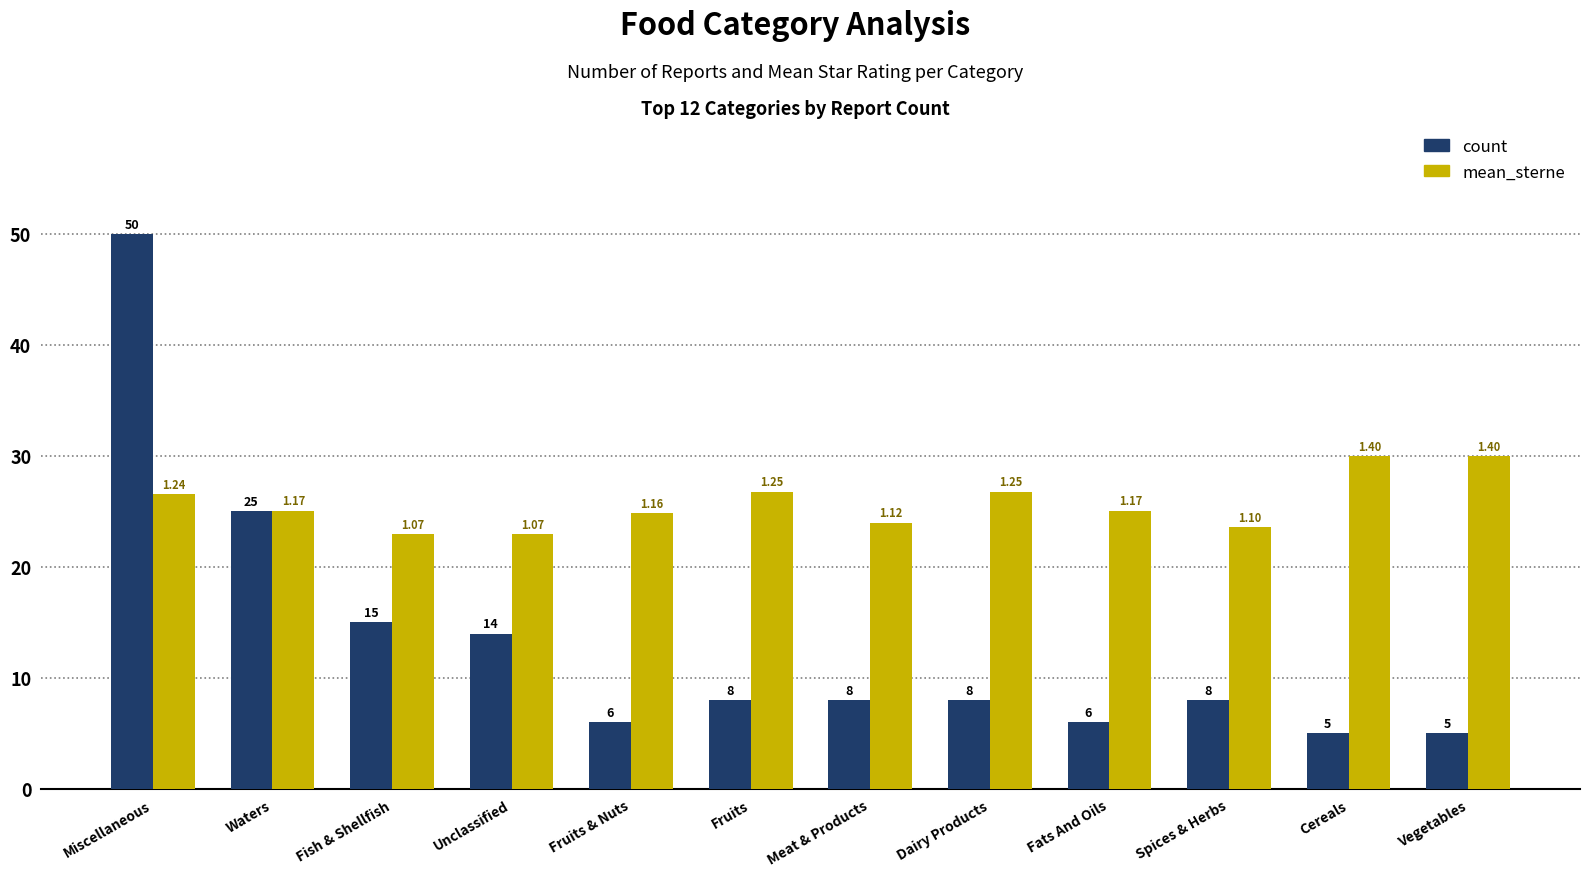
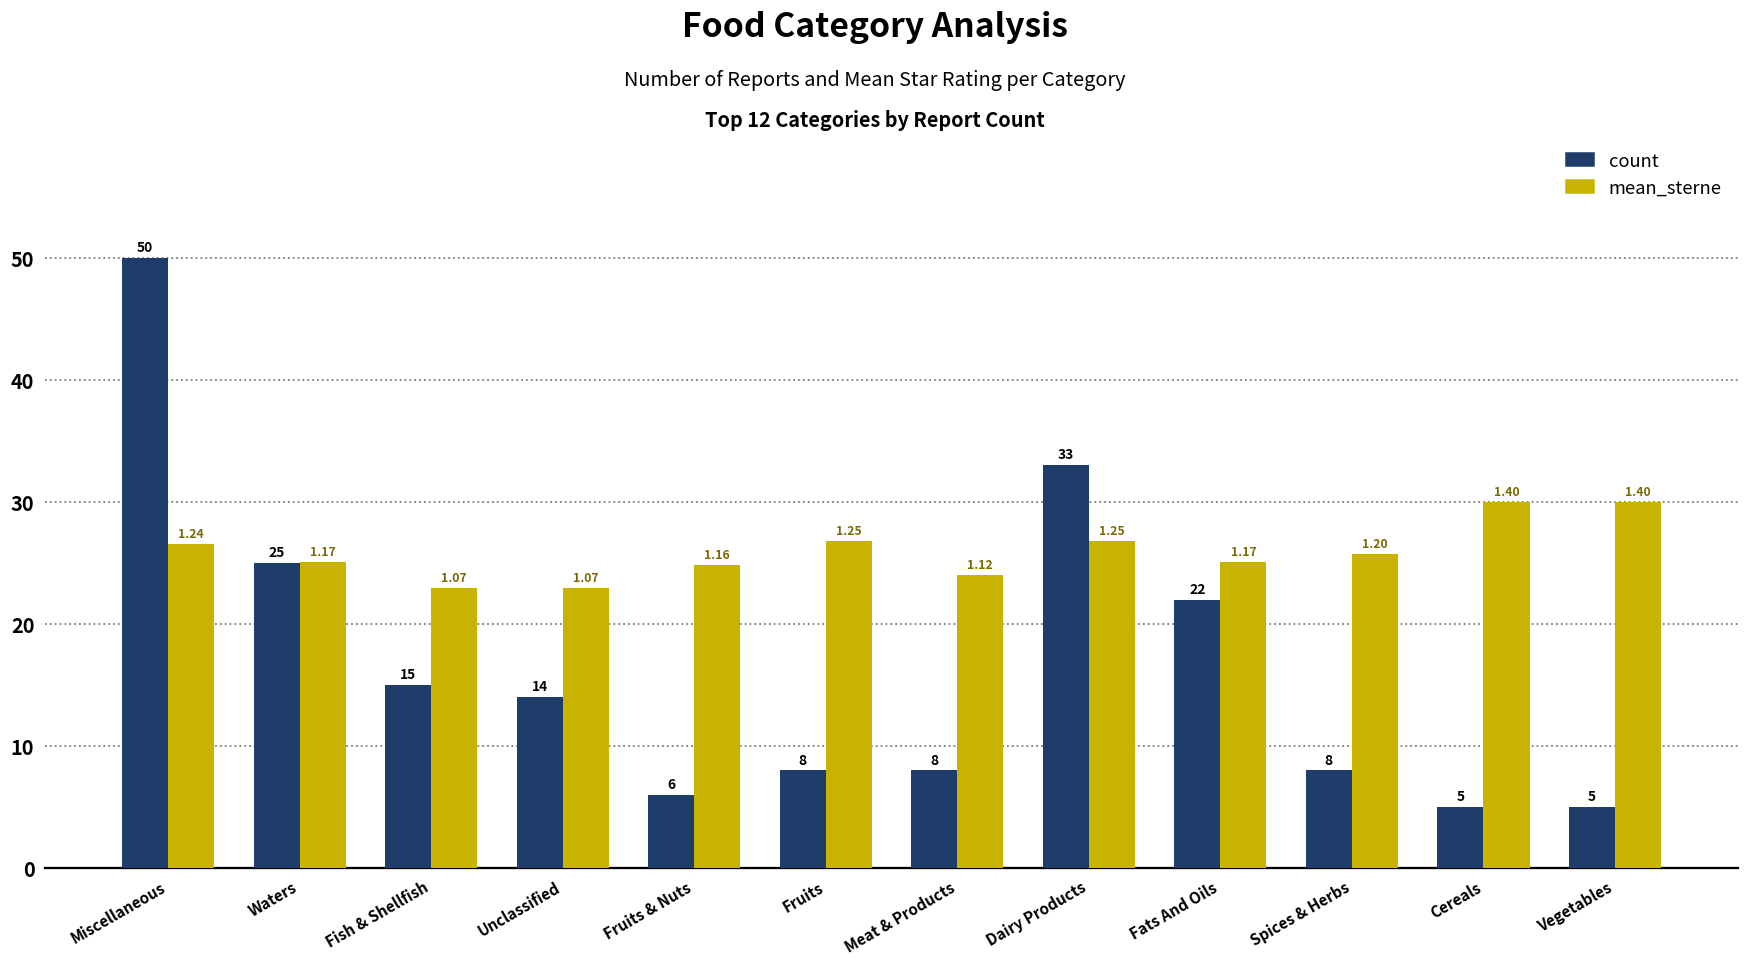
count, Dairy Products: 8 -> 33
count, Fats And Oils: 6 -> 22
mean_sterne, Spices & Herbs: 1.10 -> 1.20
